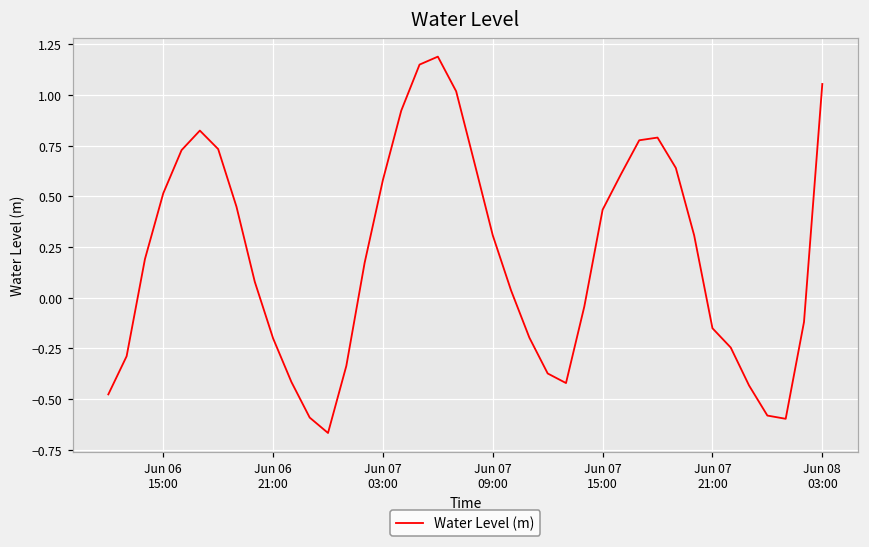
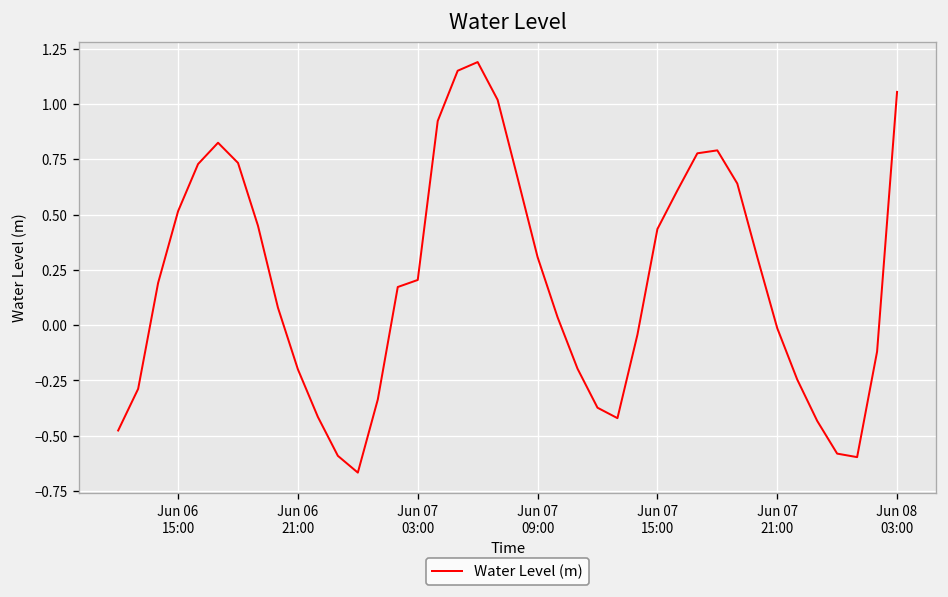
Jun 07 03:00: 0.58 -> 0.20
Jun 07 21:00: -0.15 -> -0.01
